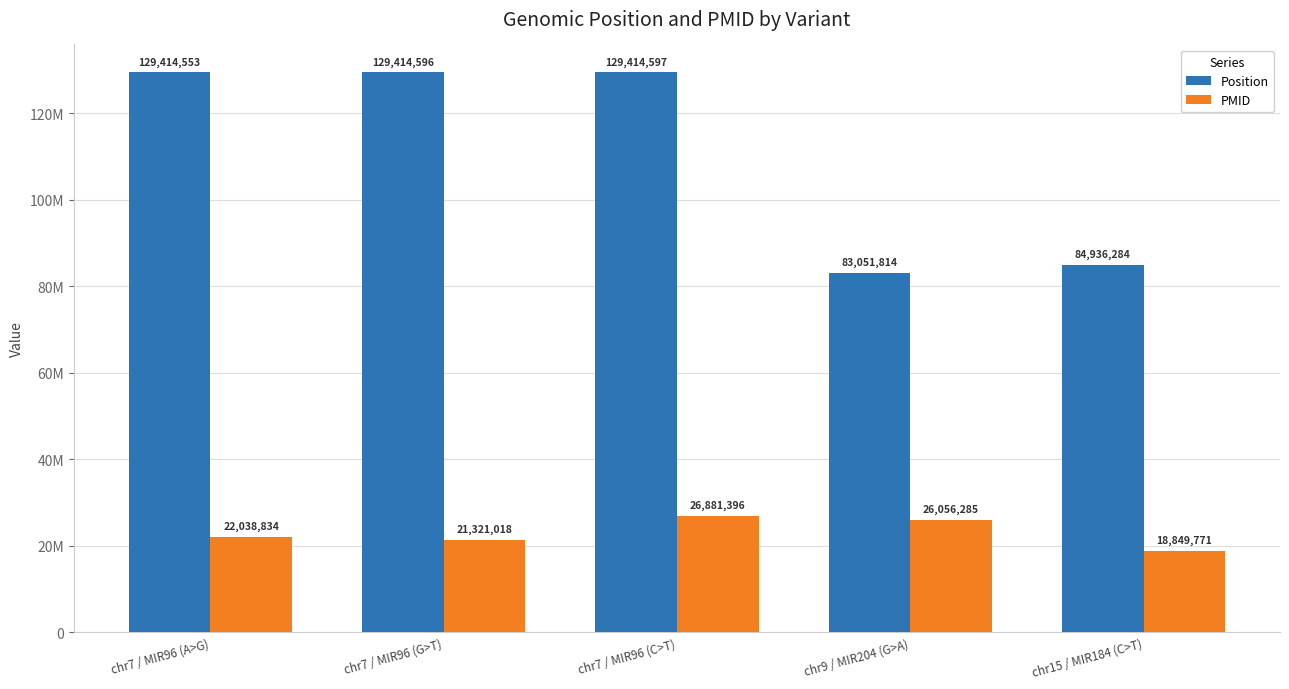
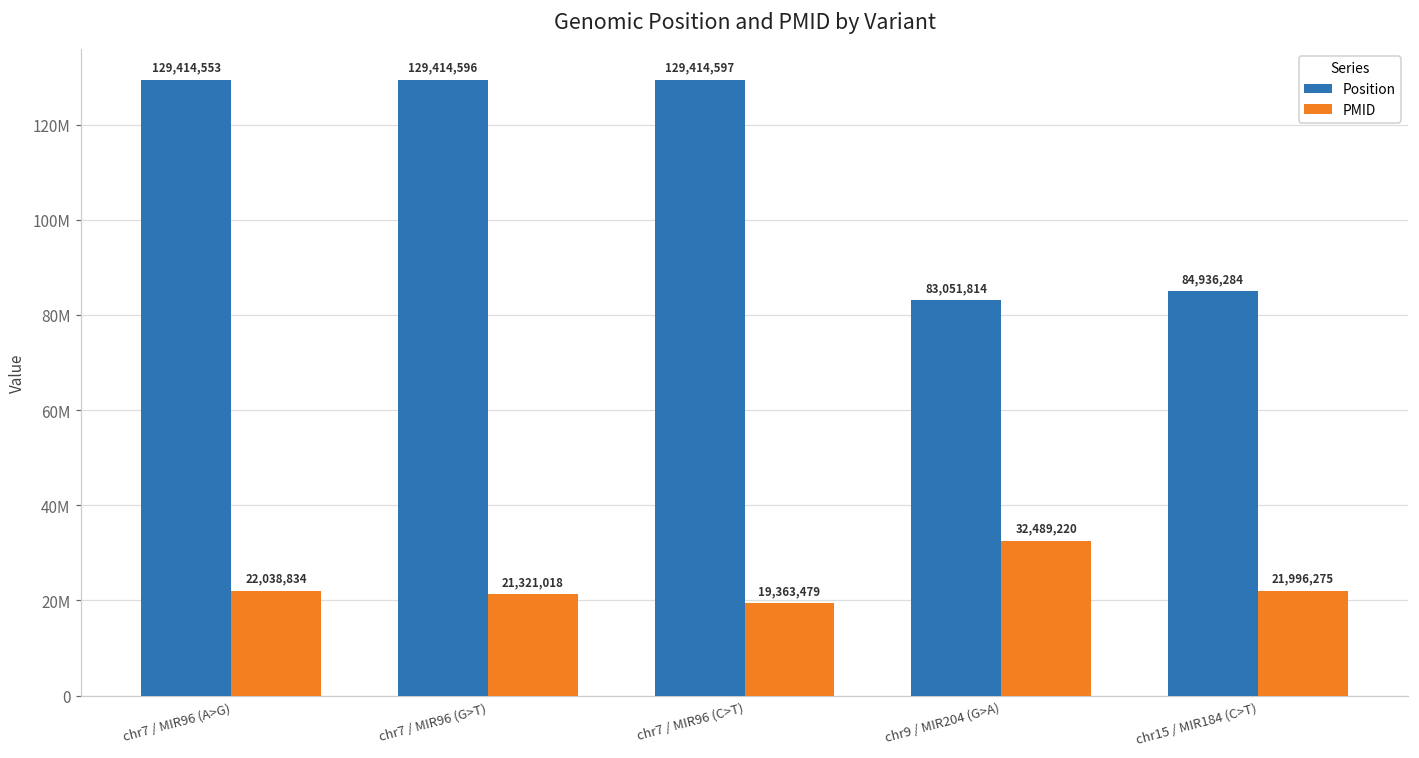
PMID, chr7 / MIR96 (C>T): 26,881,396 -> 19,363,479
PMID, chr9 / MIR204 (G>A): 26,056,285 -> 32,489,220
PMID, chr15 / MIR184 (C>T): 18,849,771 -> 21,996,275
